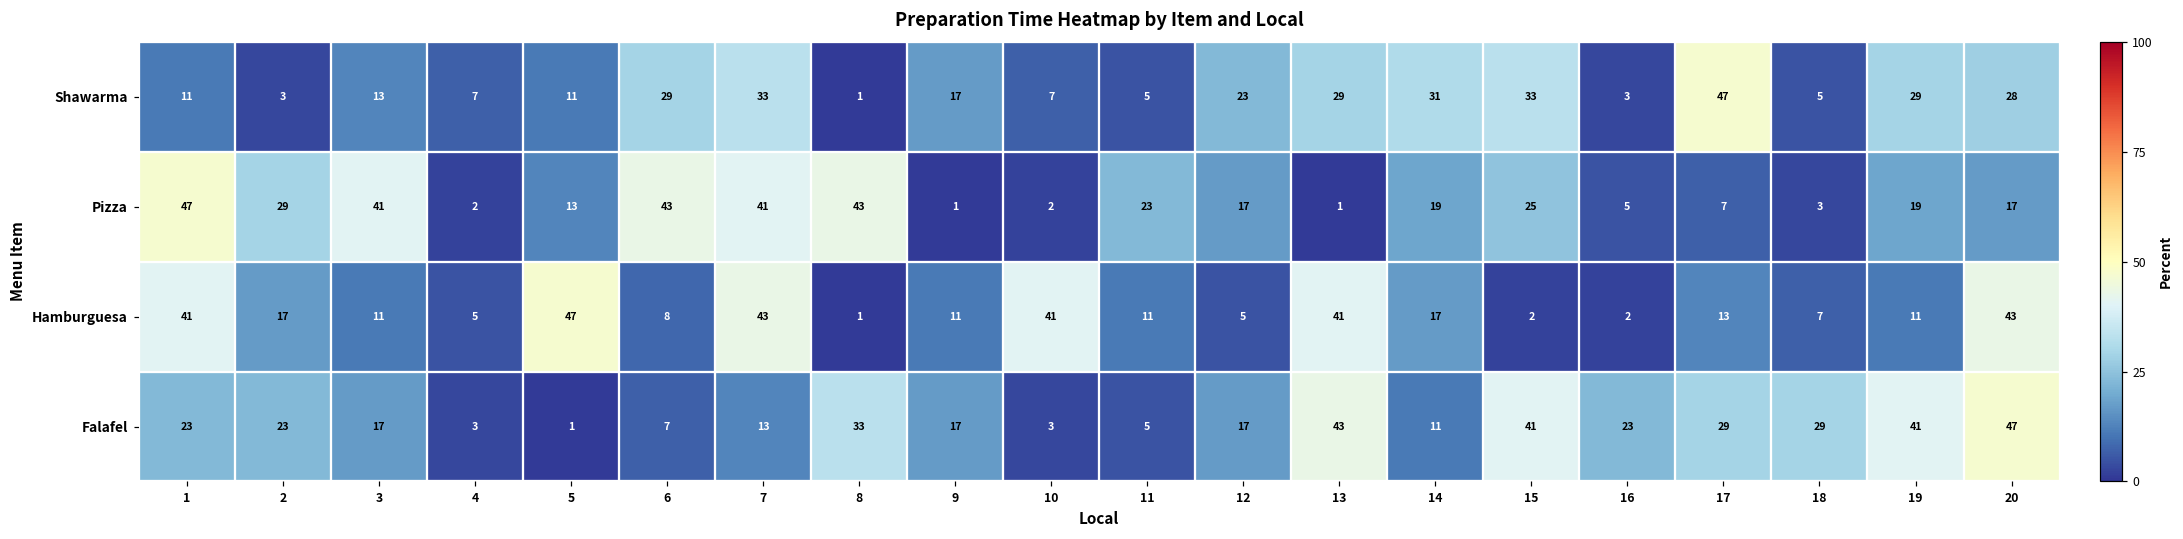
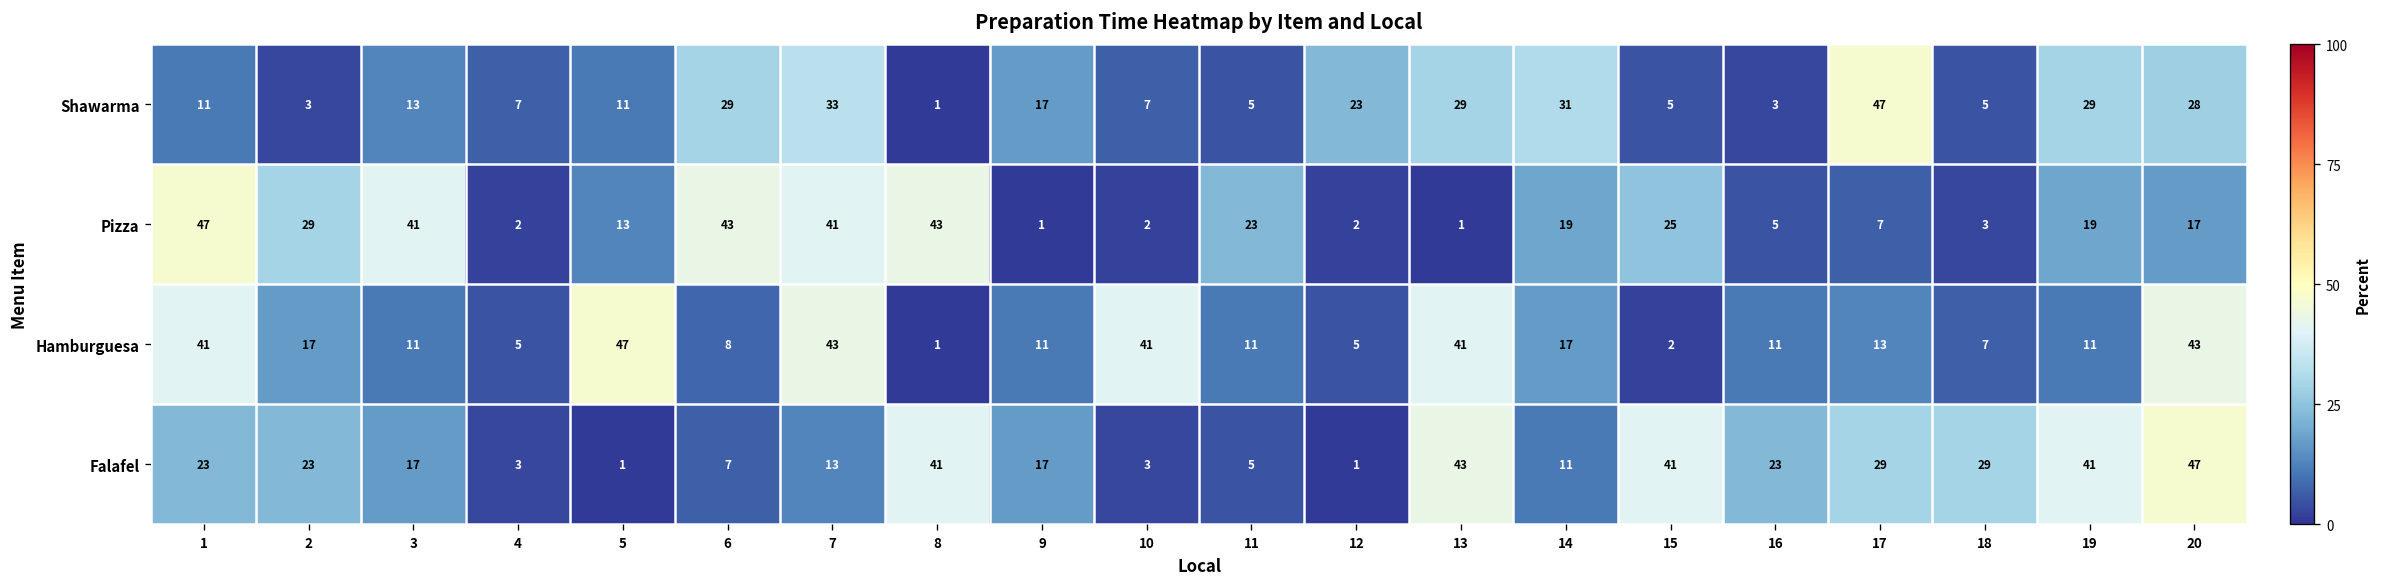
Shawarma, 15: 33 -> 5
Pizza, 12: 17 -> 2
Hamburguesa, 16: 2 -> 11
Falafel, 8: 33 -> 41
Falafel, 12: 17 -> 1
